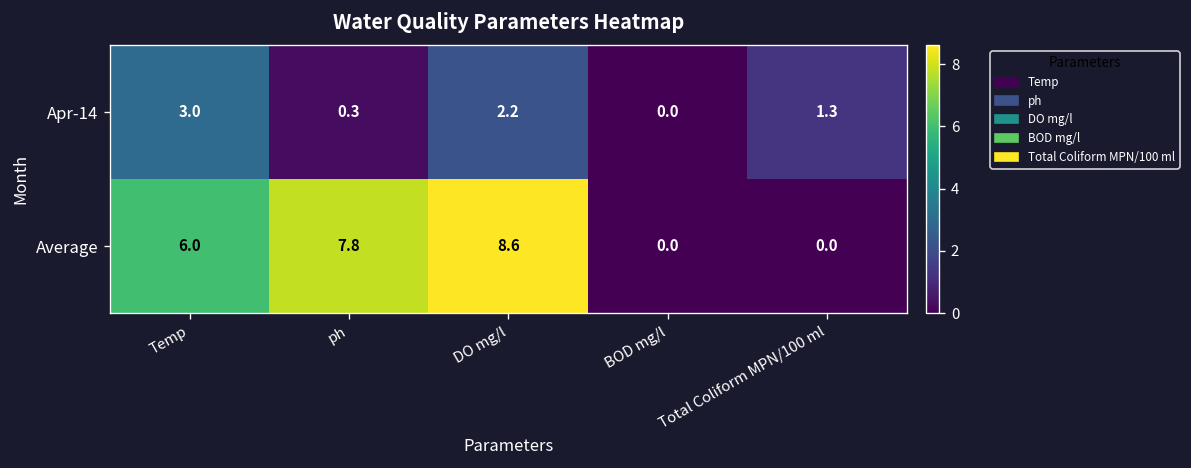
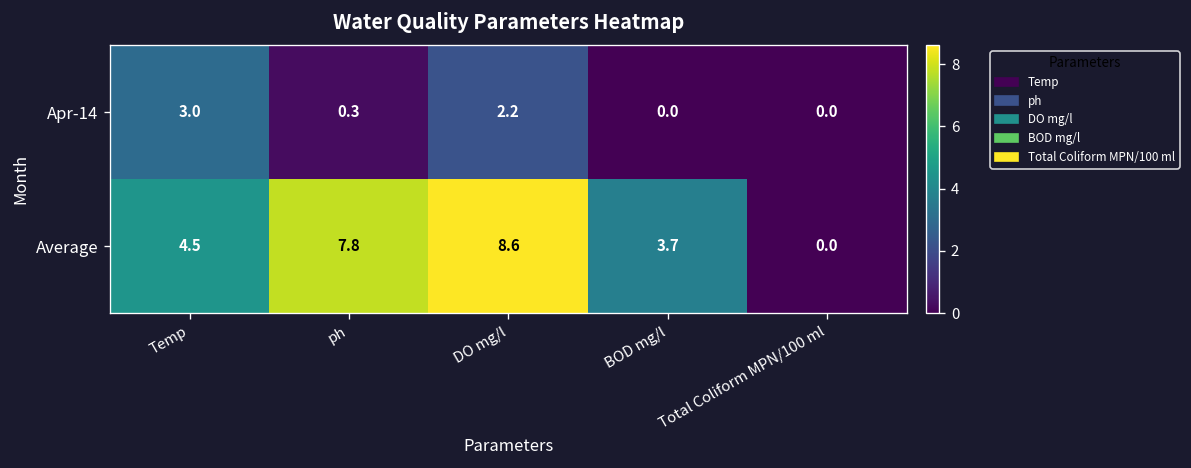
Apr-14, Total Coliform MPN/100 ml: 1.3 -> 0.0
Average, Temp: 6.0 -> 4.5
Average, BOD mg/l: 0.0 -> 3.7
